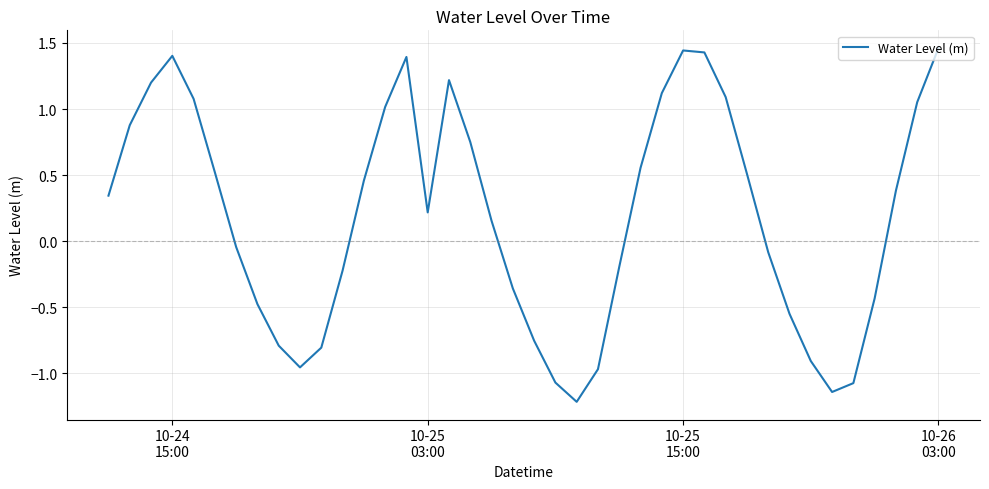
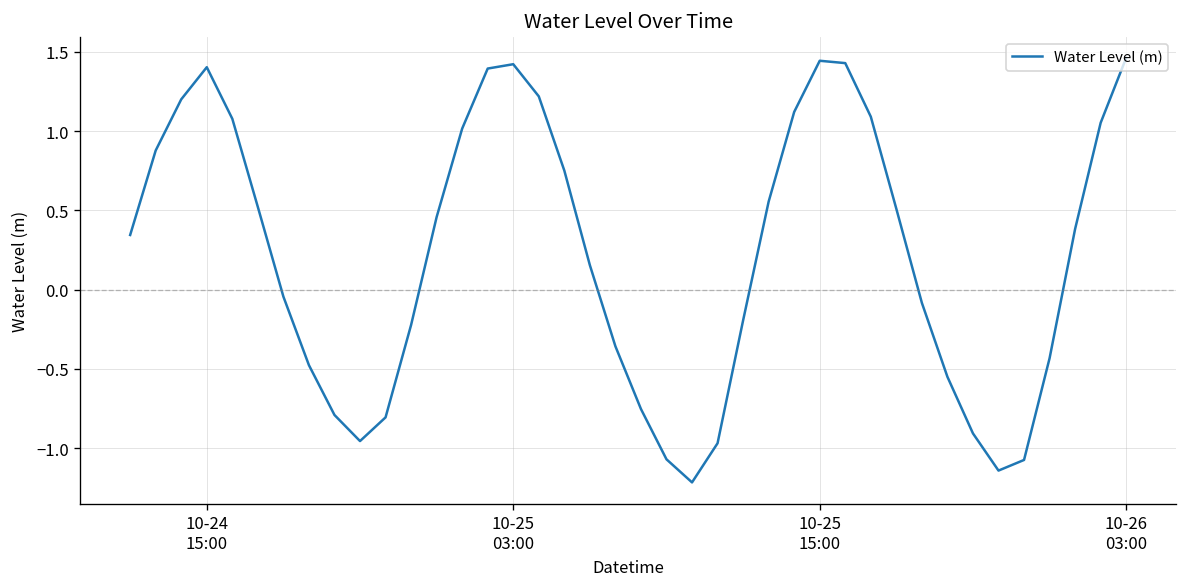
10-25 03:00: 0.22 -> 1.42
